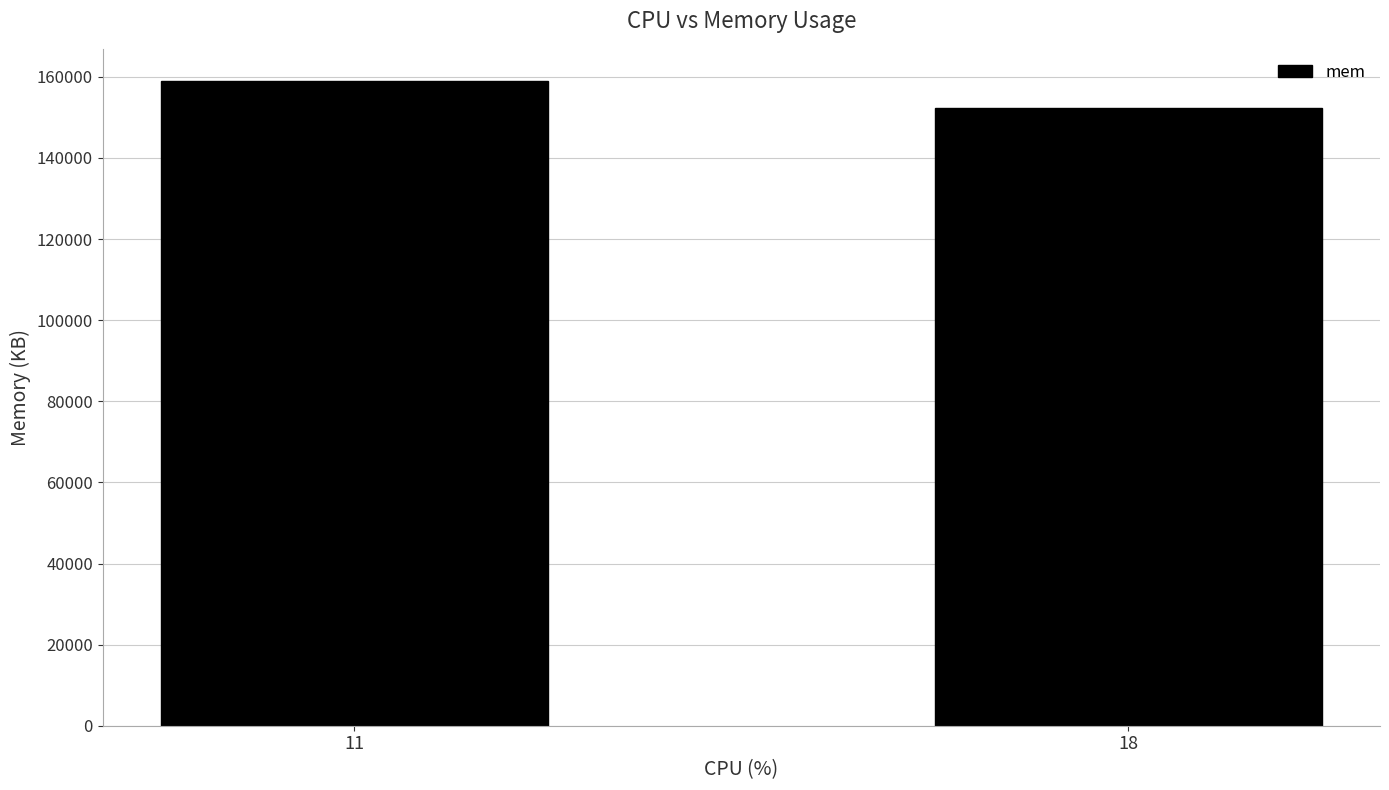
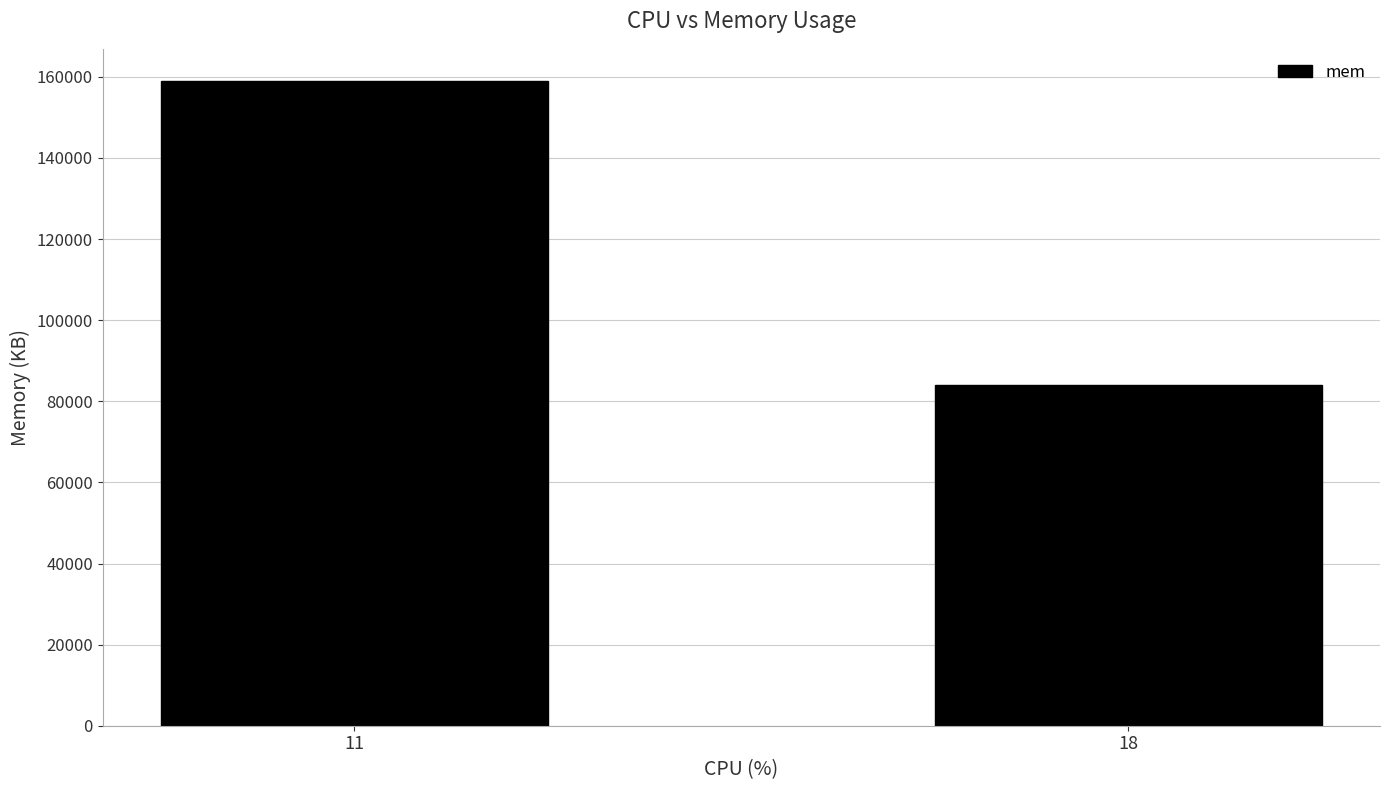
18: 152000 -> 84000
